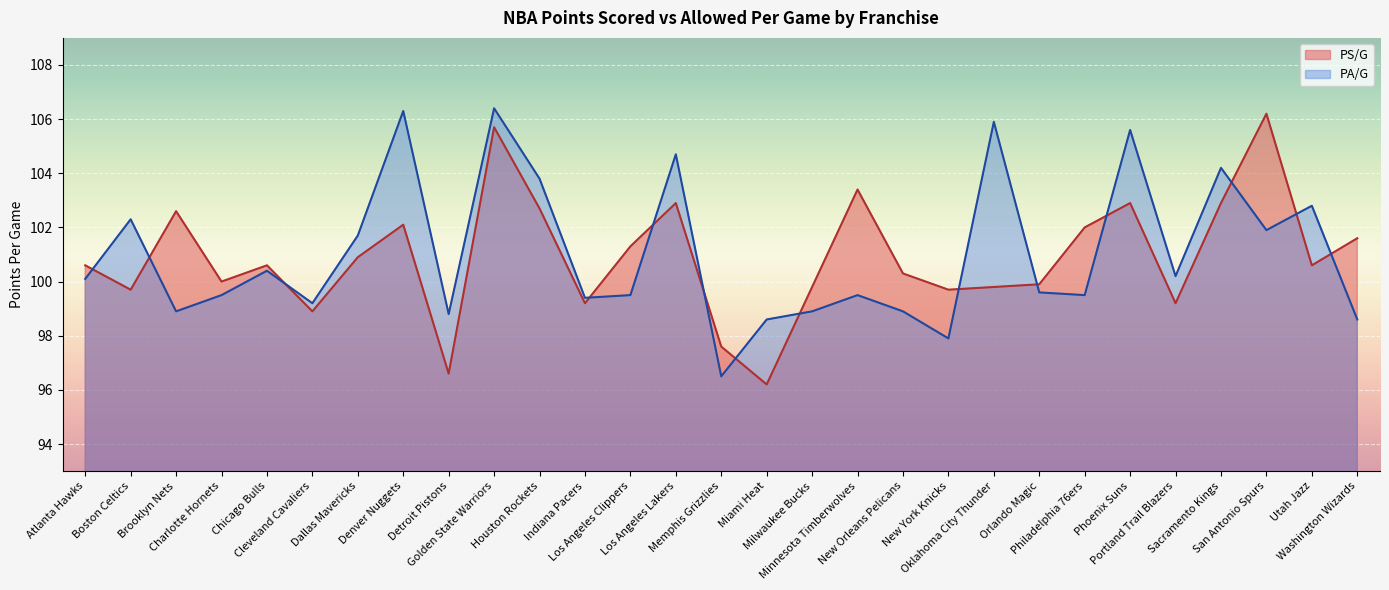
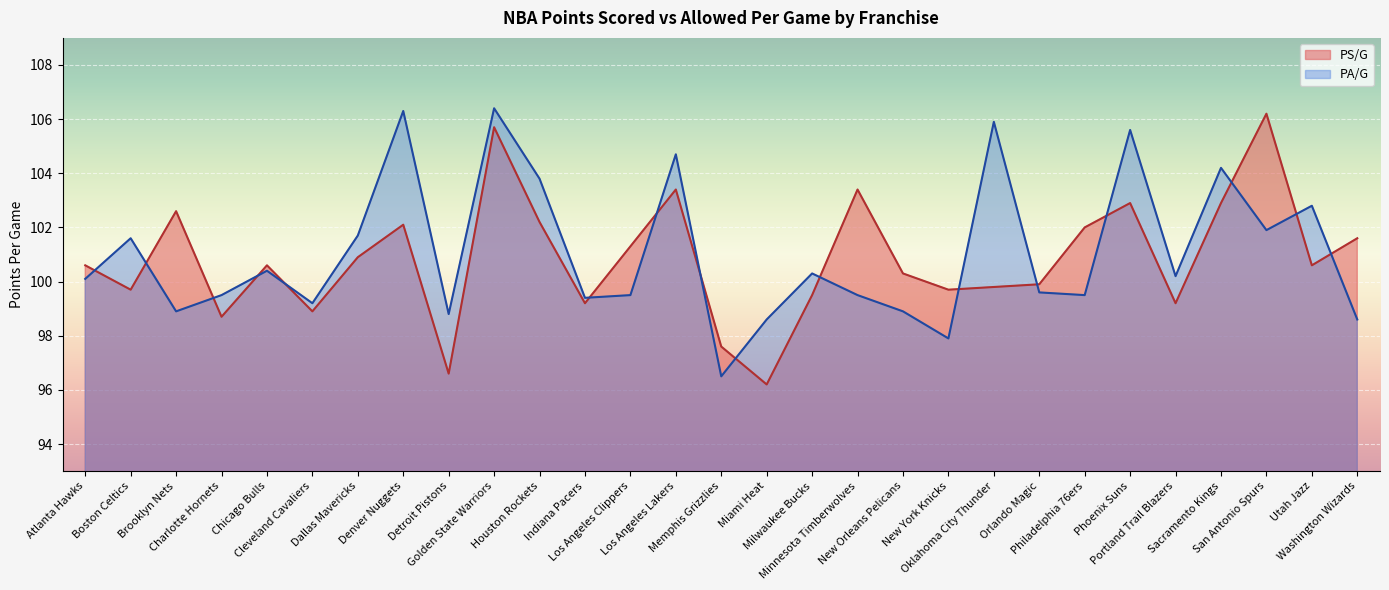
PA/G, Boston Celtics: 102.3 -> 101.6
PS/G, Charlotte Hornets: 100.0 -> 98.7
PS/G, Houston Rockets: 102.7 -> 102.2
PS/G, Los Angeles Lakers: 102.9 -> 103.4
PS/G, Milwaukee Bucks: 99.8 -> 99.5
PA/G, Milwaukee Bucks: 98.9 -> 100.3
